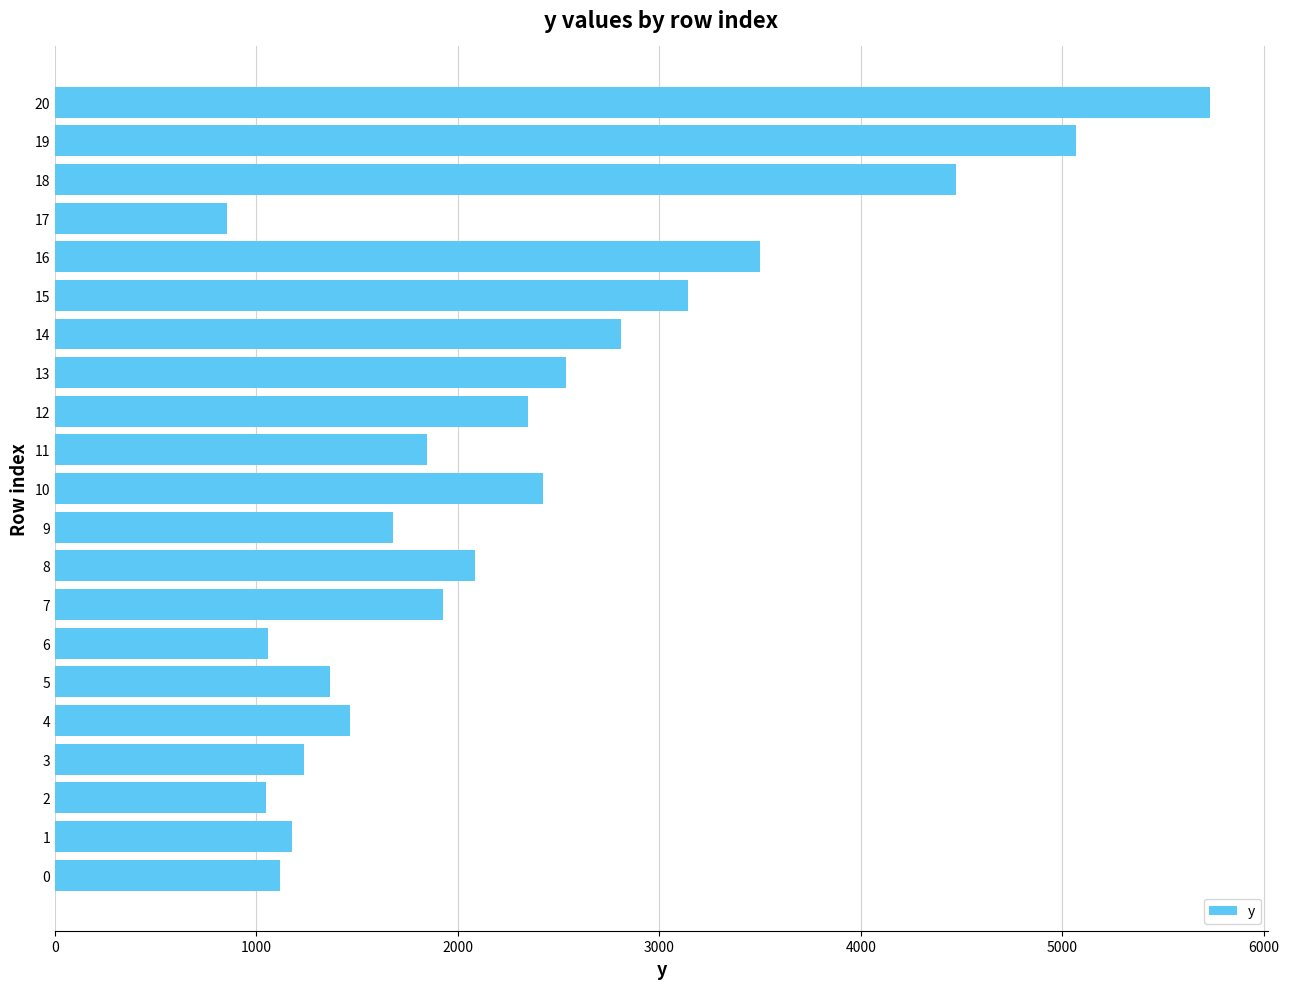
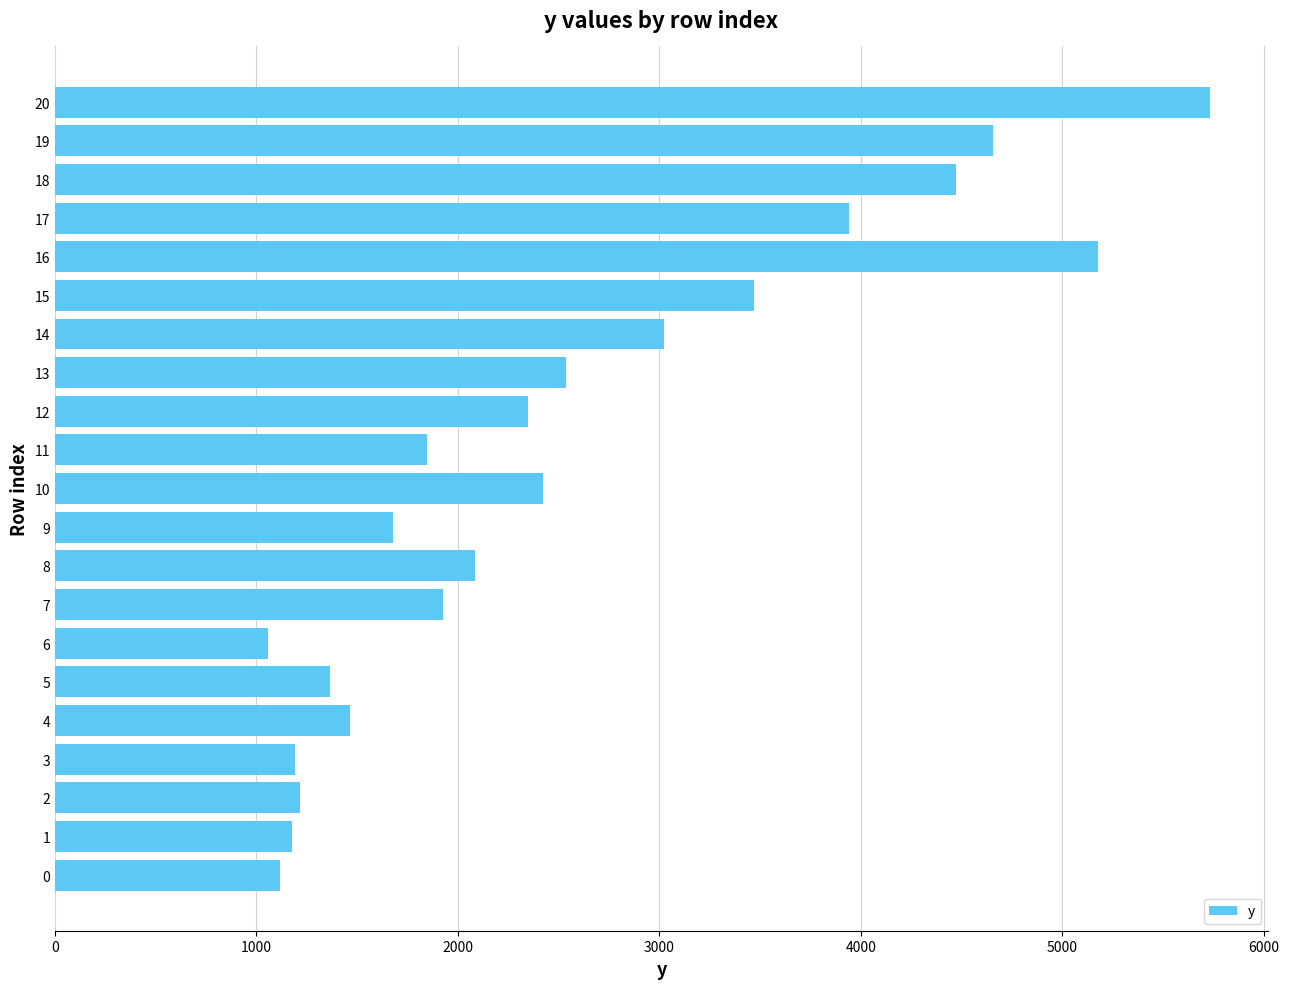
19: 5070 -> 4660
17: 860 -> 3940
16: 3500 -> 5180
15: 3140 -> 3470
14: 2810 -> 3020
3: 1240 -> 1190
2: 1050 -> 1220
